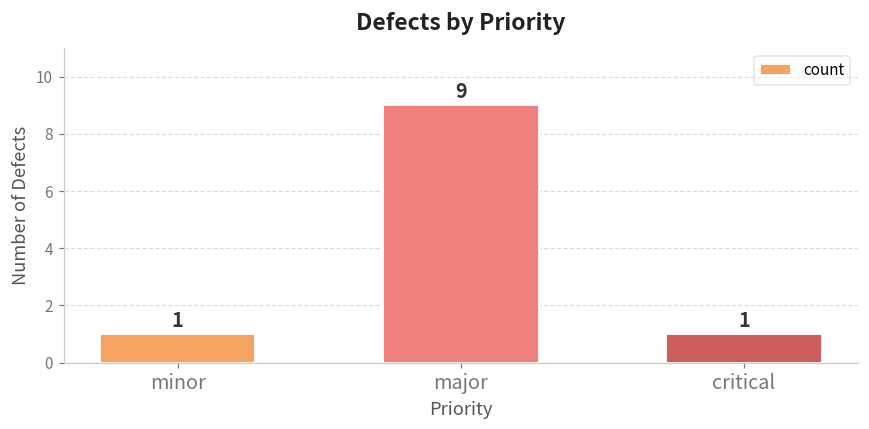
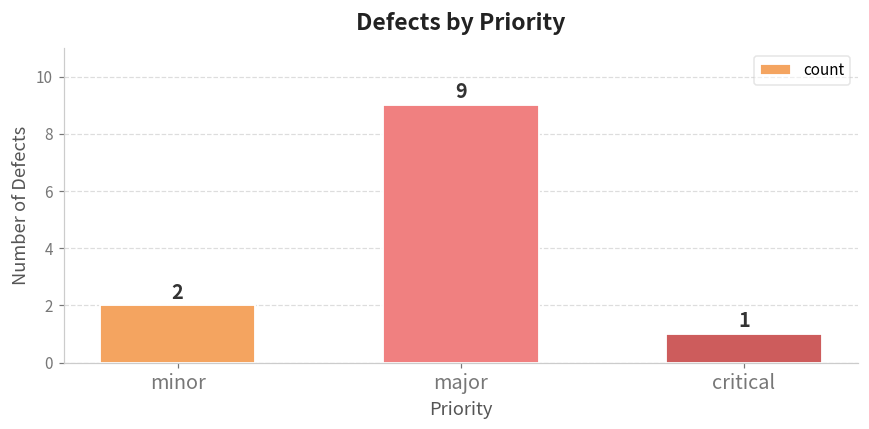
minor: 1 -> 2
